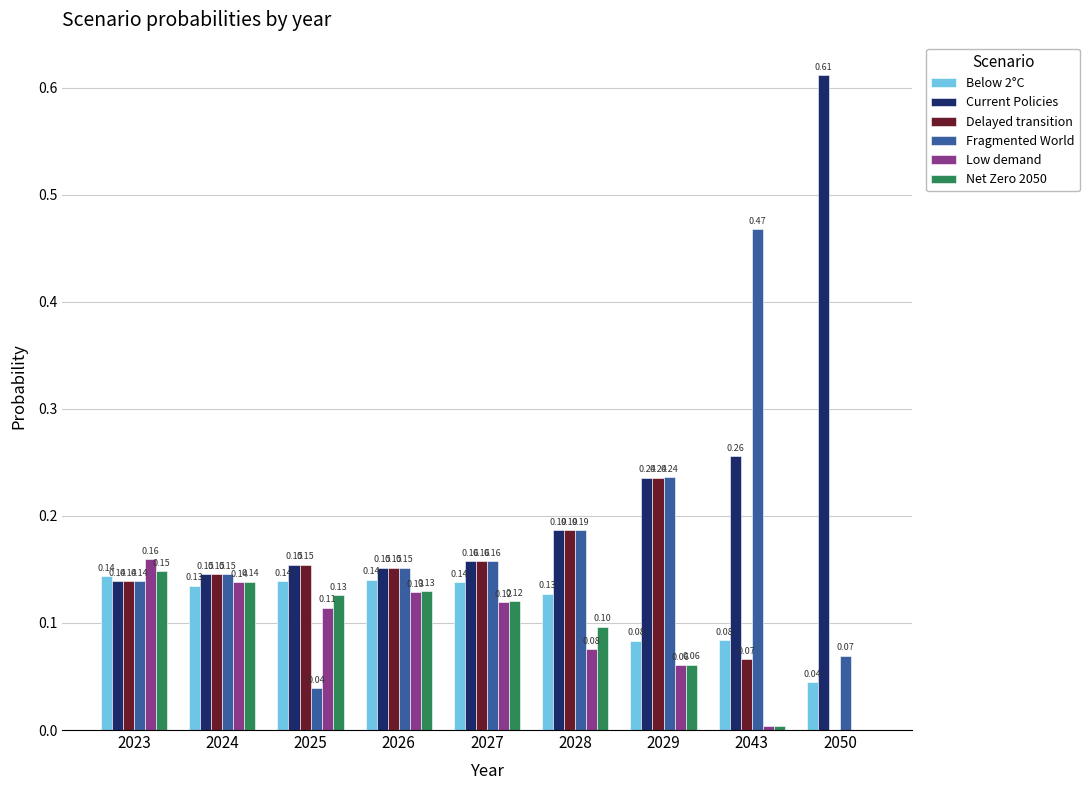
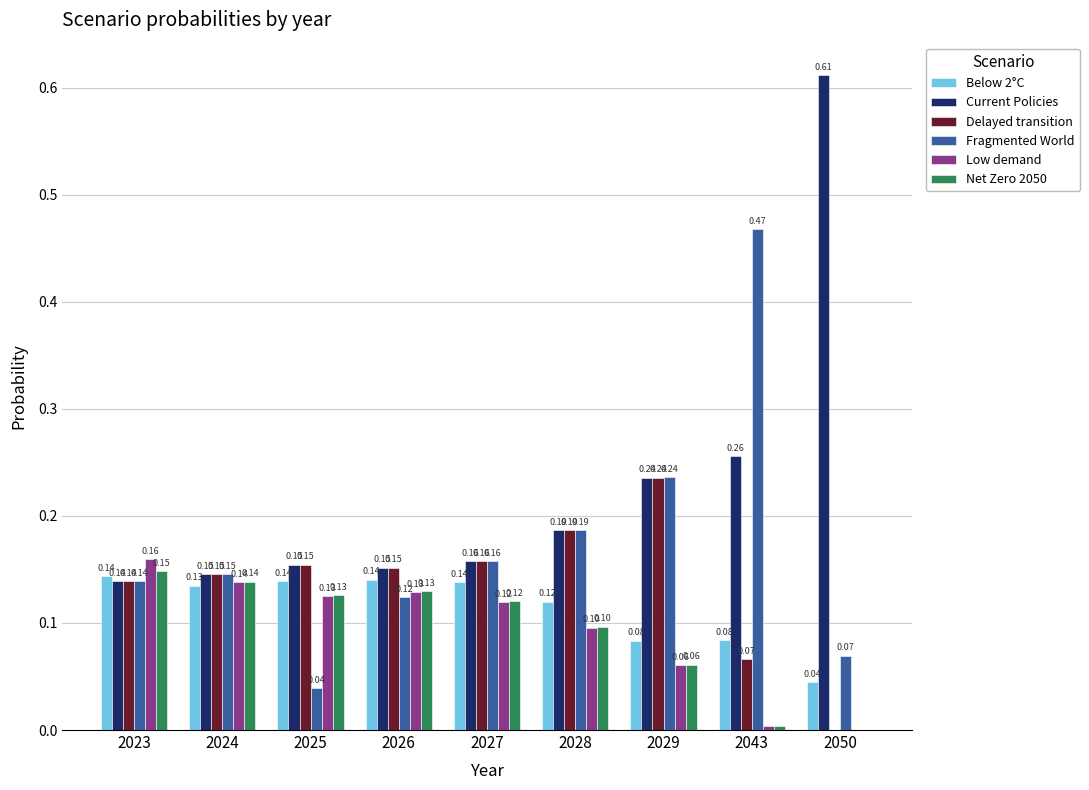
Low demand, 2025: 0.11 -> 0.13
Fragmented World, 2026: 0.15 -> 0.12
Below 2°C, 2028: 0.13 -> 0.12
Low demand, 2028: 0.08 -> 0.10
